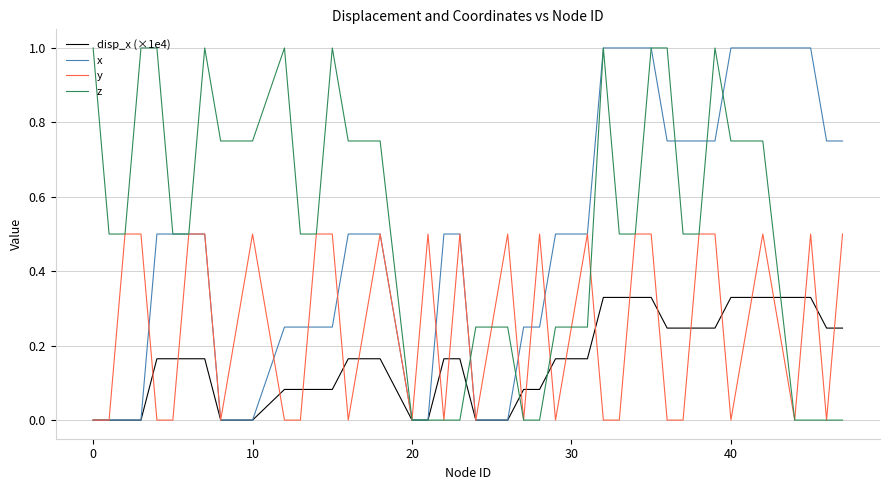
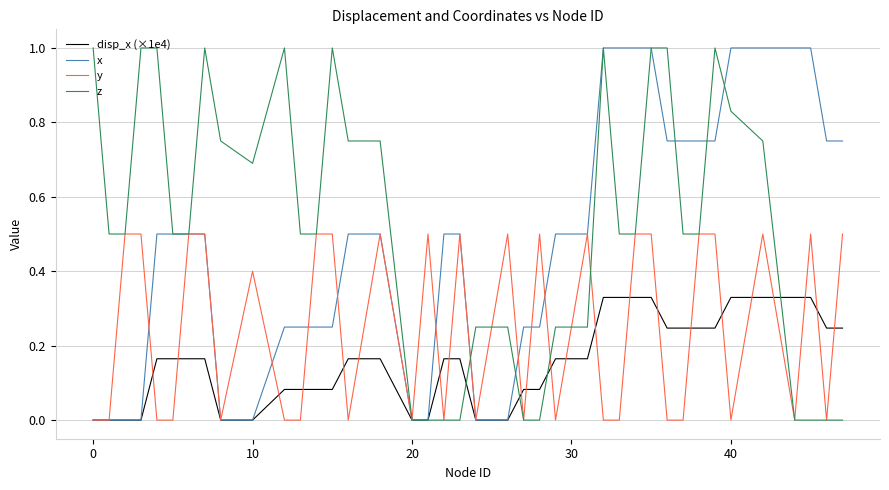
y, 10: 0.5 -> 0.4
z, 10: 0.75 -> 0.69
z, 40: 0.75 -> 0.83
